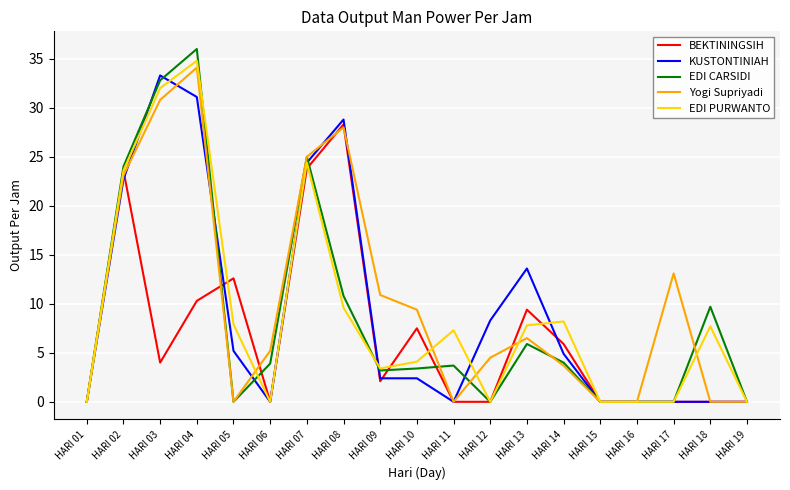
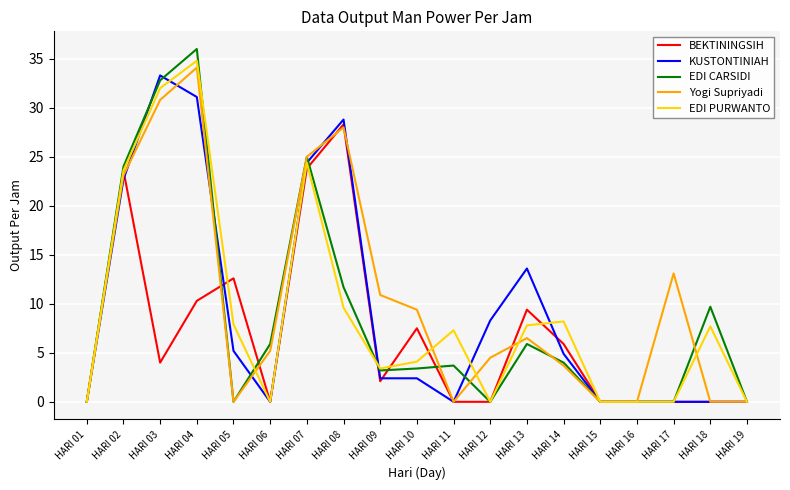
EDI CARSIDI, HARI 06: 4 -> 6
EDI CARSIDI, HARI 08: 11 -> 12
